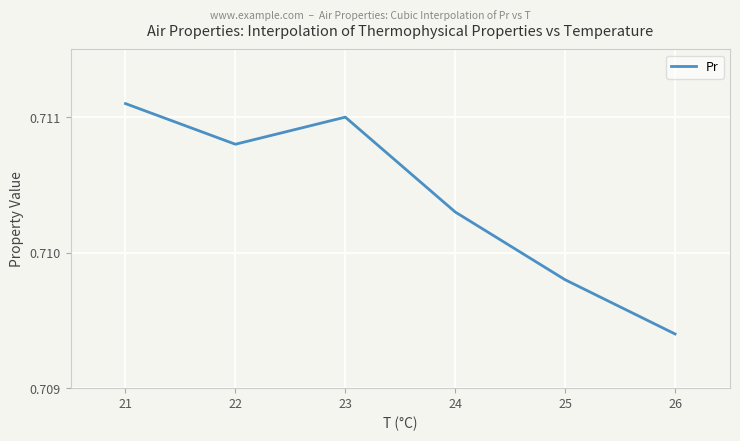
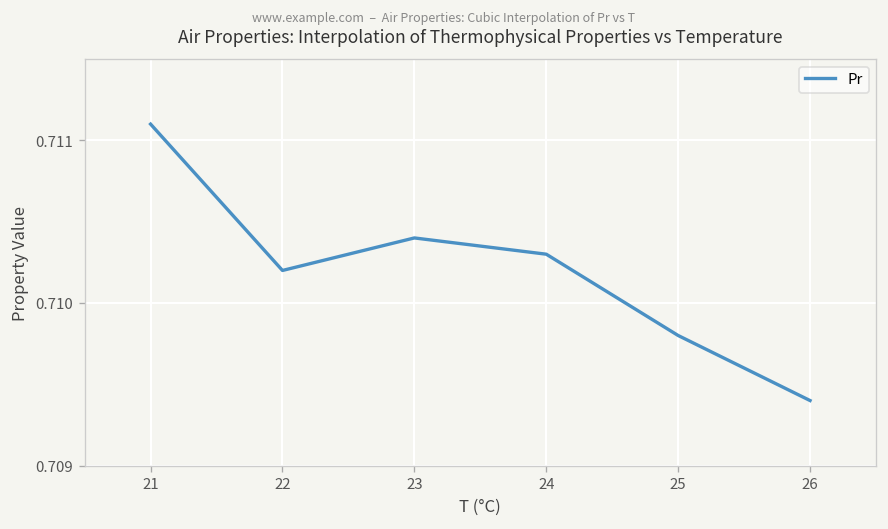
22: 0.7108 -> 0.7102
23: 0.7110 -> 0.7104
